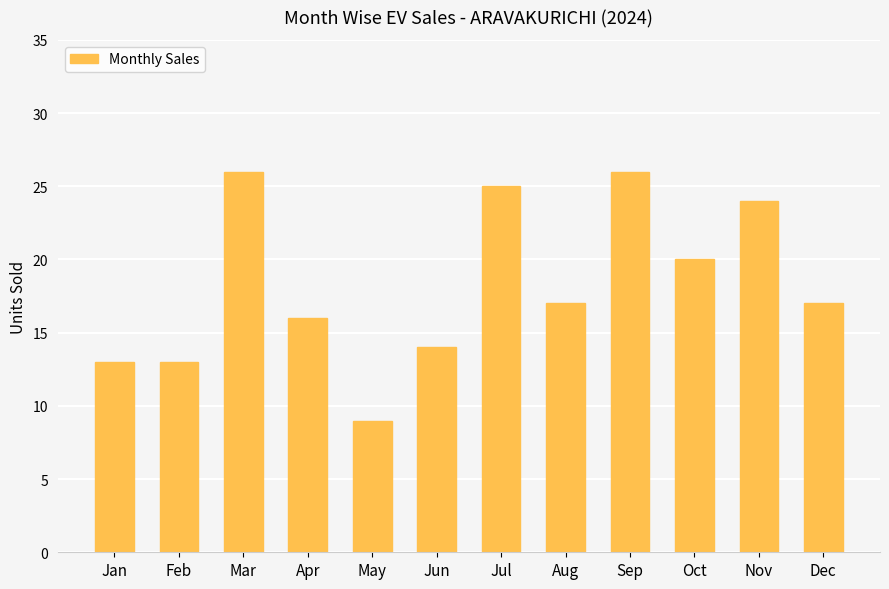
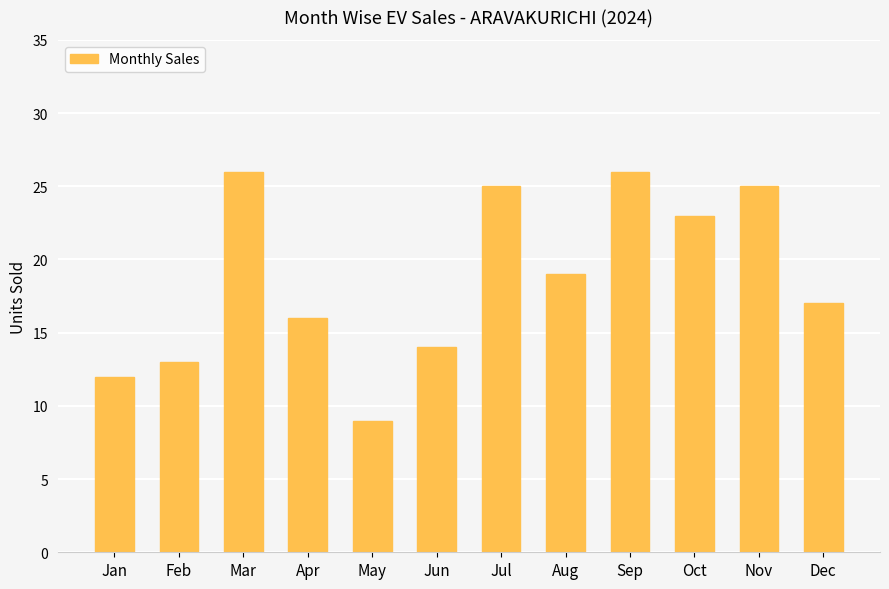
Jan: 13 -> 12
Aug: 17 -> 19
Oct: 20 -> 23
Nov: 24 -> 25
